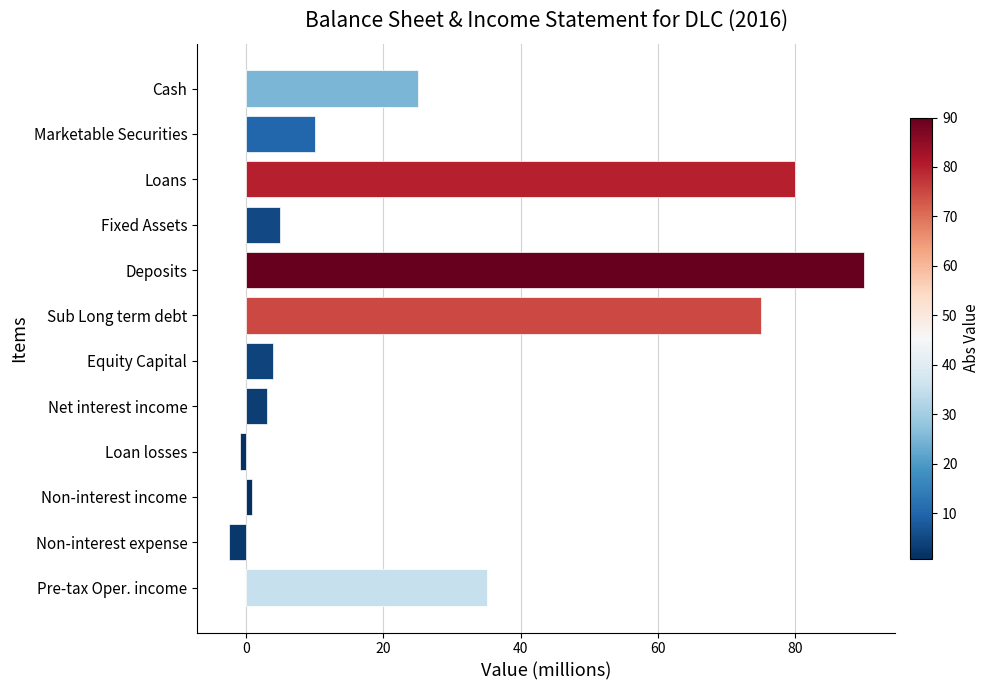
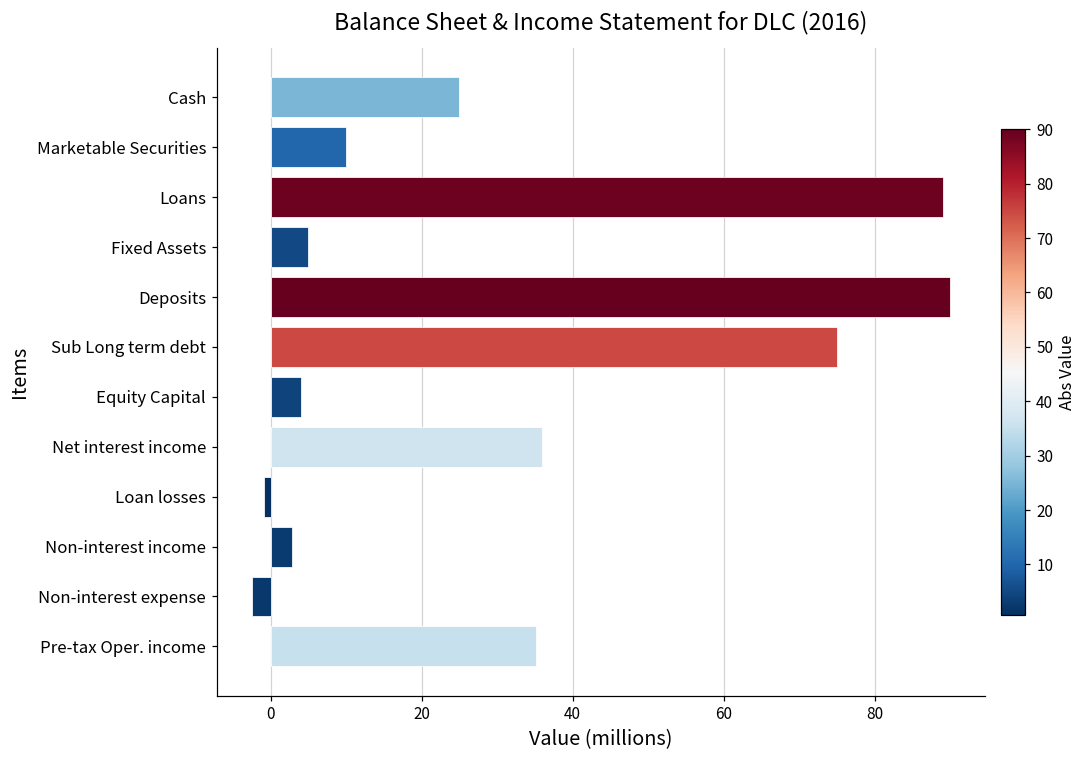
Loans: 80 -> 89
Net interest income: 3 -> 36
Non-interest income: 1 -> 3
